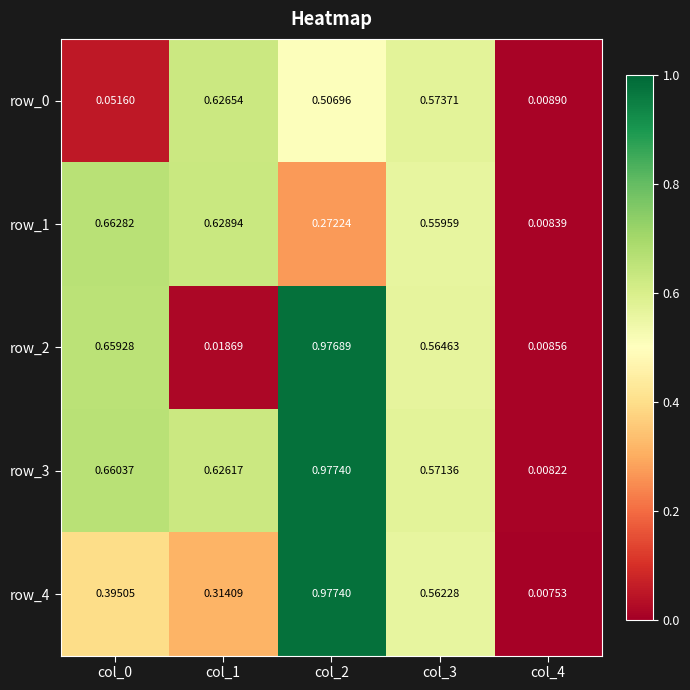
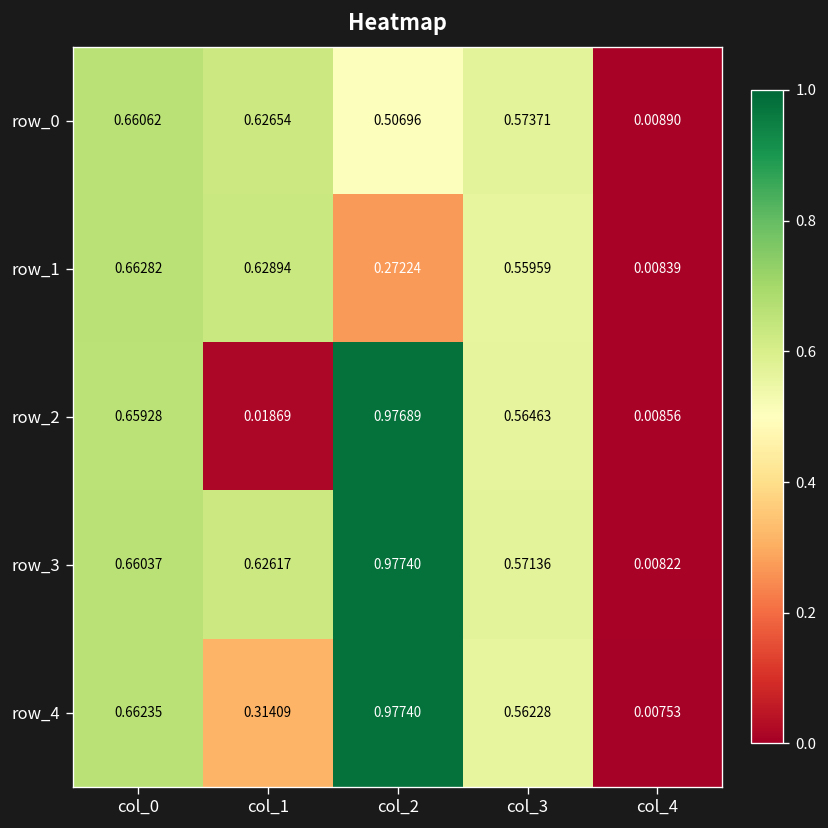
row_0, col_0: 0.05160 -> 0.66062
row_4, col_0: 0.39505 -> 0.66235
